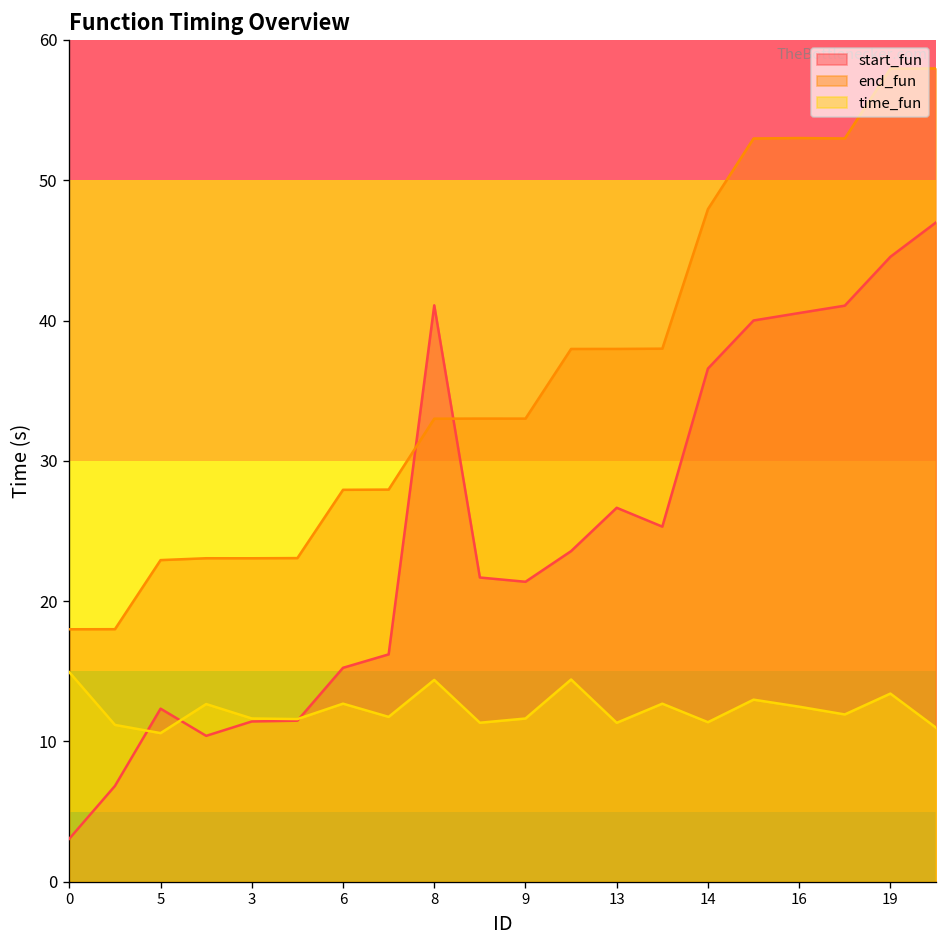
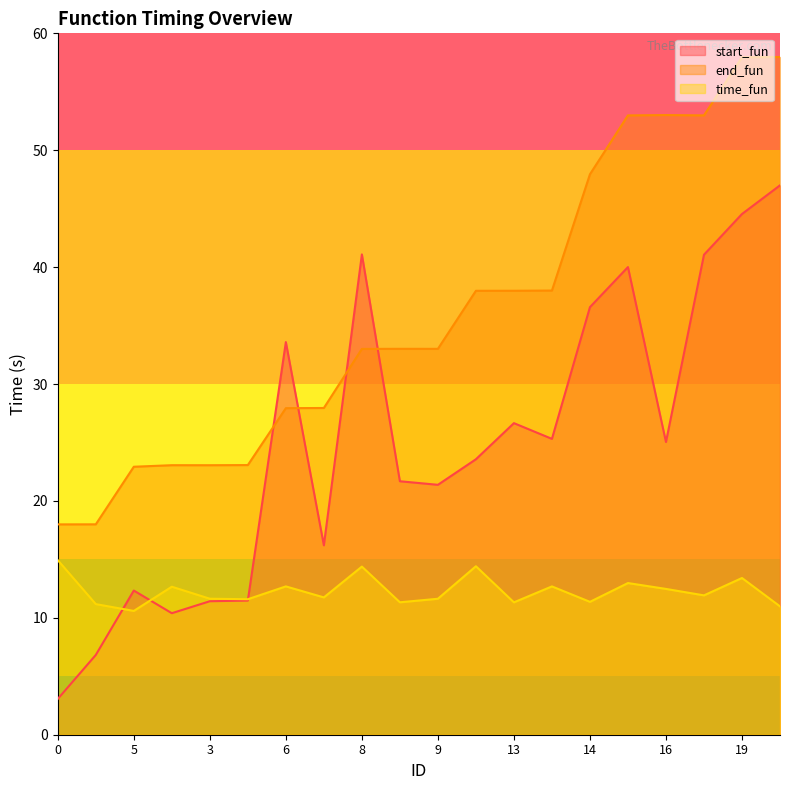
start_fun, 6: 15.2 -> 33.6
start_fun, 16: 40.5 -> 25.0
